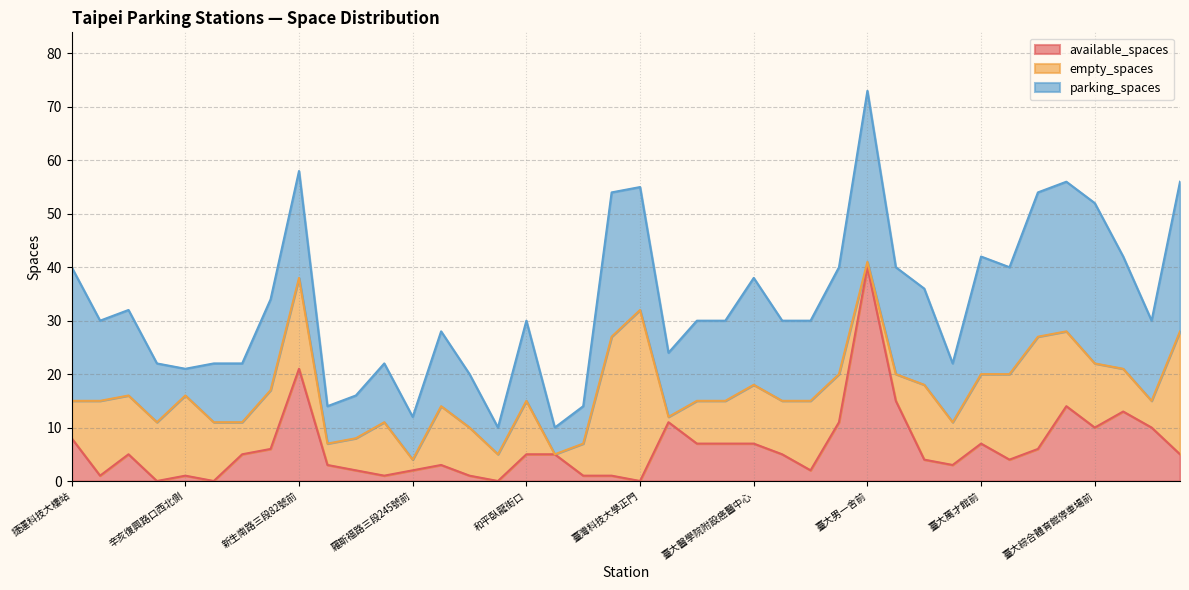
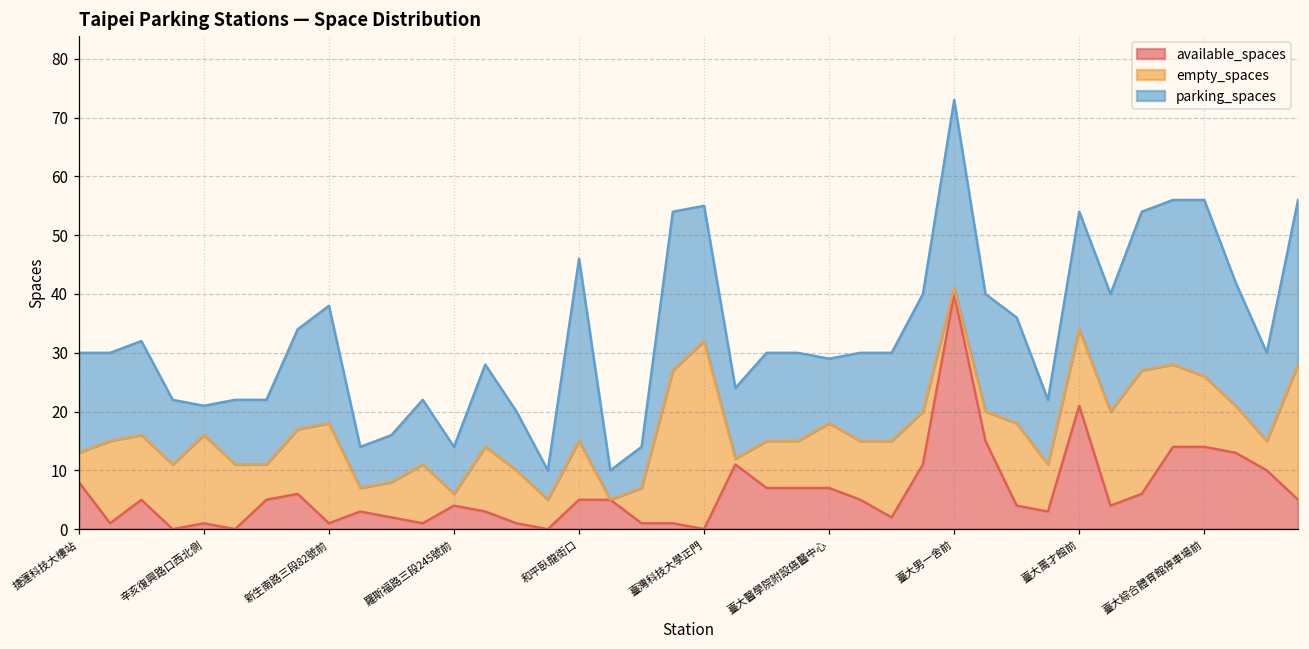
empty_spaces, 捷運科技大樓站: 7 -> 5
parking_spaces, 捷運科技大樓站: 25 -> 17
available_spaces, 新生南路三段82號前: 21 -> 1
available_spaces, 羅斯福路三段245號前: 2 -> 4
parking_spaces, 和平臥龍街口: 15 -> 31
parking_spaces, 臺大醫學院附設癌醫中心: 20 -> 11
available_spaces, 臺大萬才館前: 7 -> 21
parking_spaces, 臺大萬才館前: 22 -> 20
available_spaces, 臺大綜合體育館停車場前: 10 -> 14
